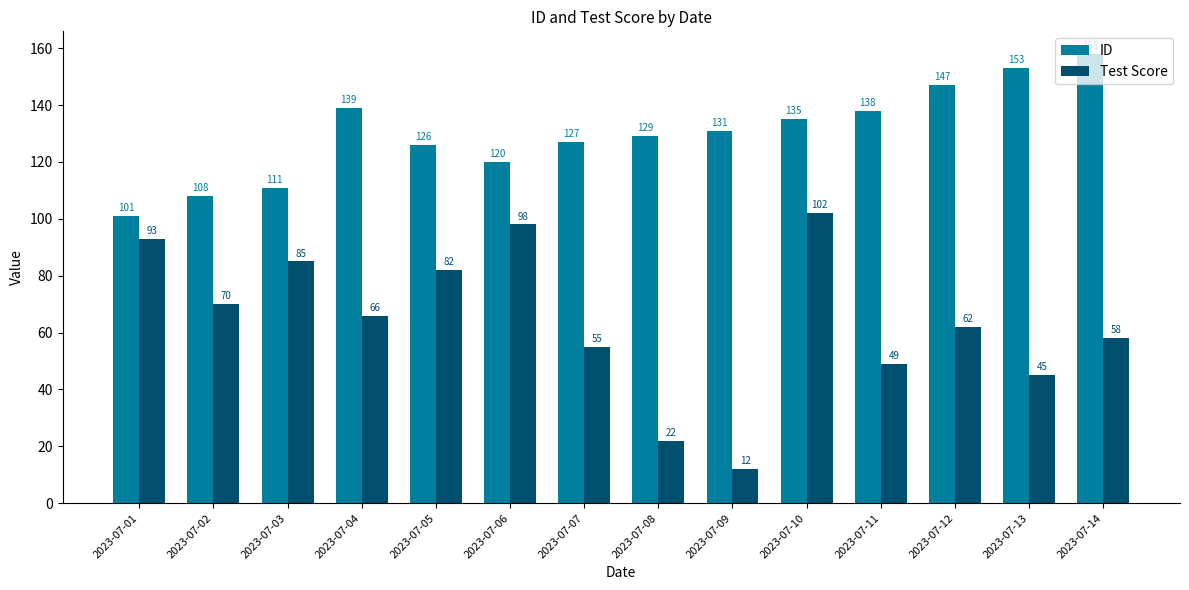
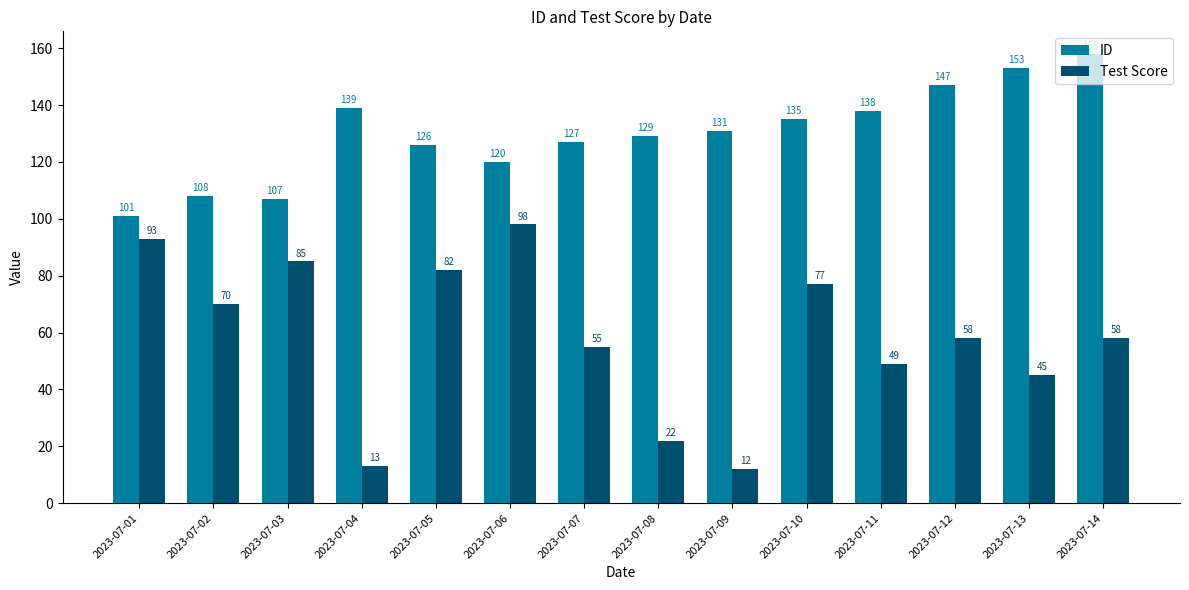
ID, 2023-07-03: 111 -> 107
Test Score, 2023-07-04: 66 -> 13
Test Score, 2023-07-10: 102 -> 77
Test Score, 2023-07-12: 62 -> 58
